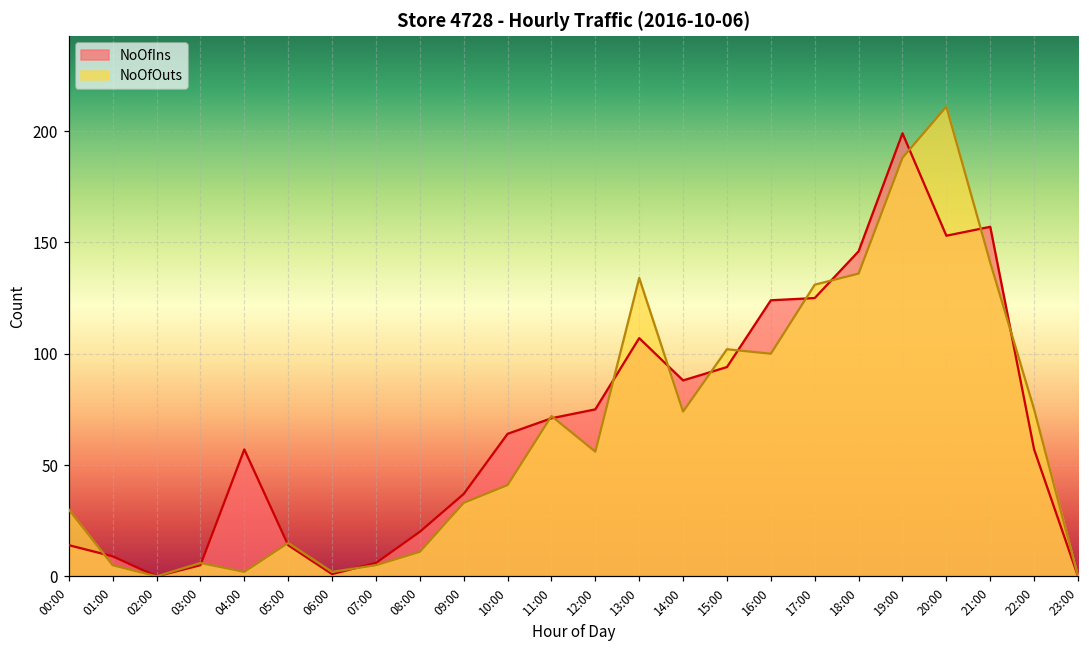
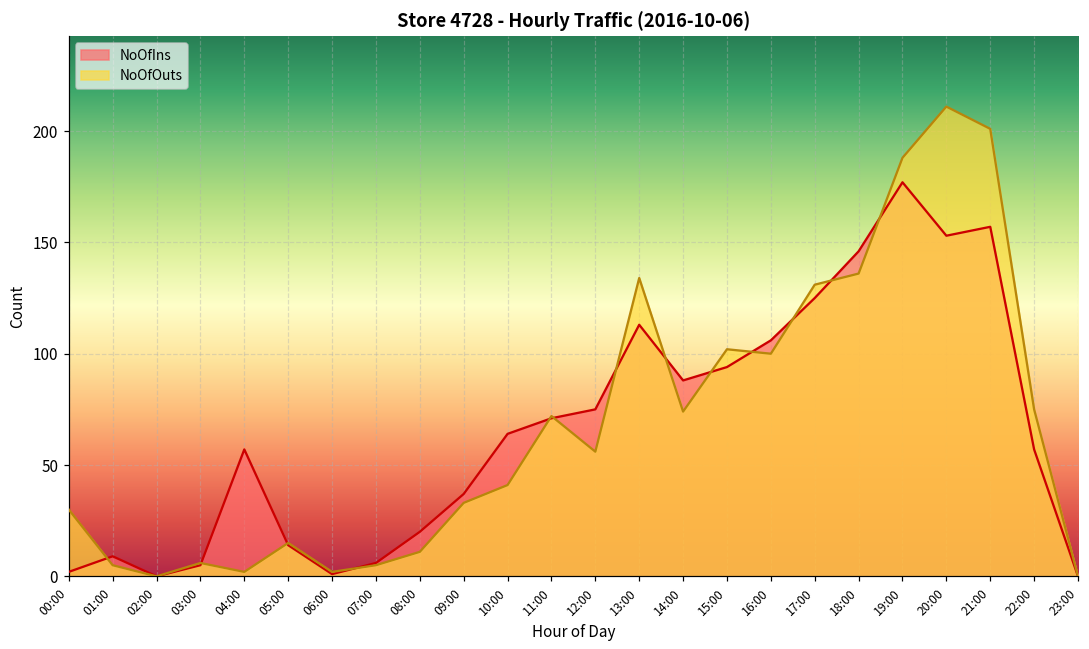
NoOfIns, 00:00: 14 -> 2
NoOfIns, 13:00: 107 -> 113
NoOfIns, 16:00: 124 -> 106
NoOfIns, 19:00: 199 -> 177
NoOfOuts, 21:00: 141 -> 201
